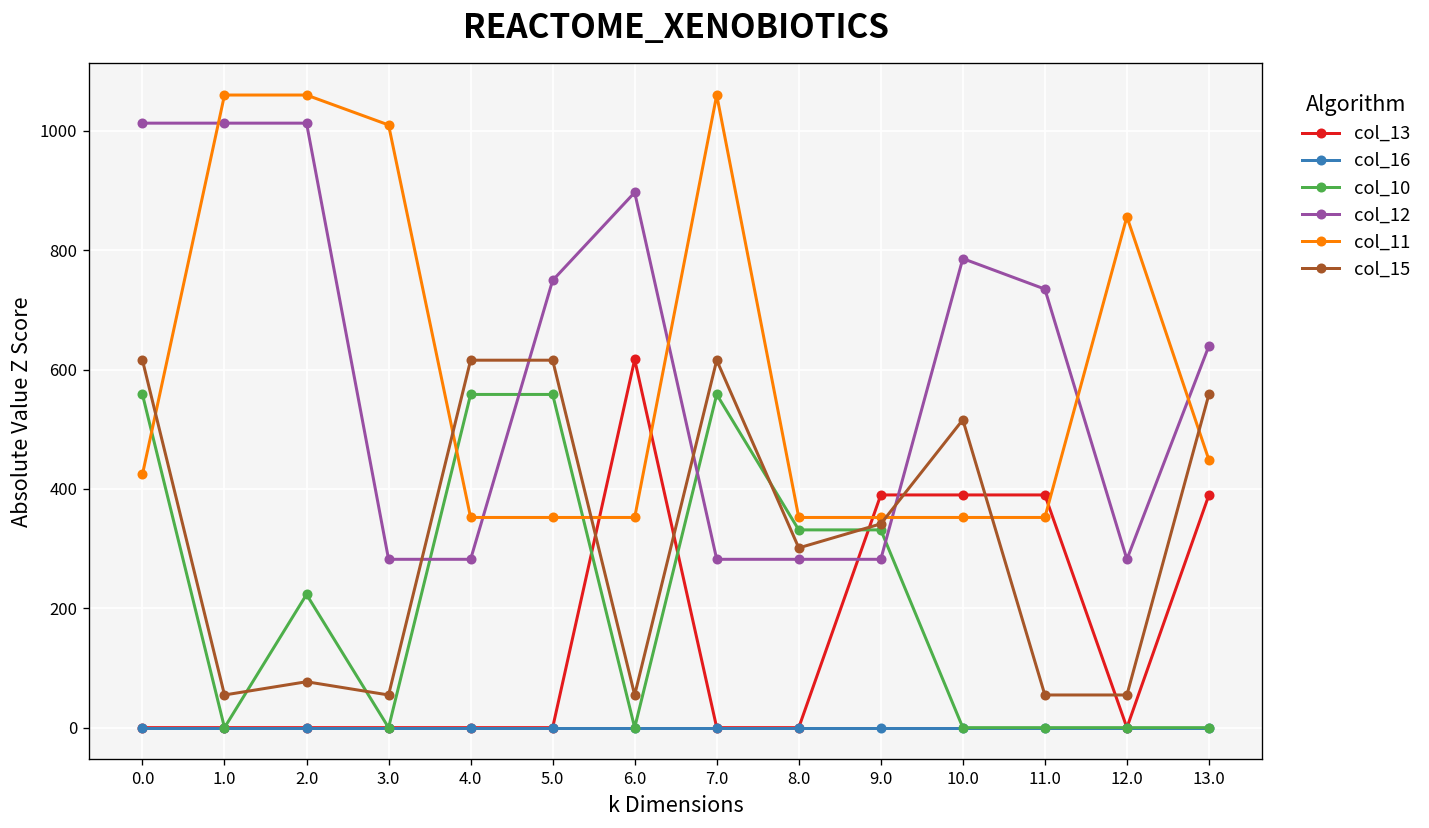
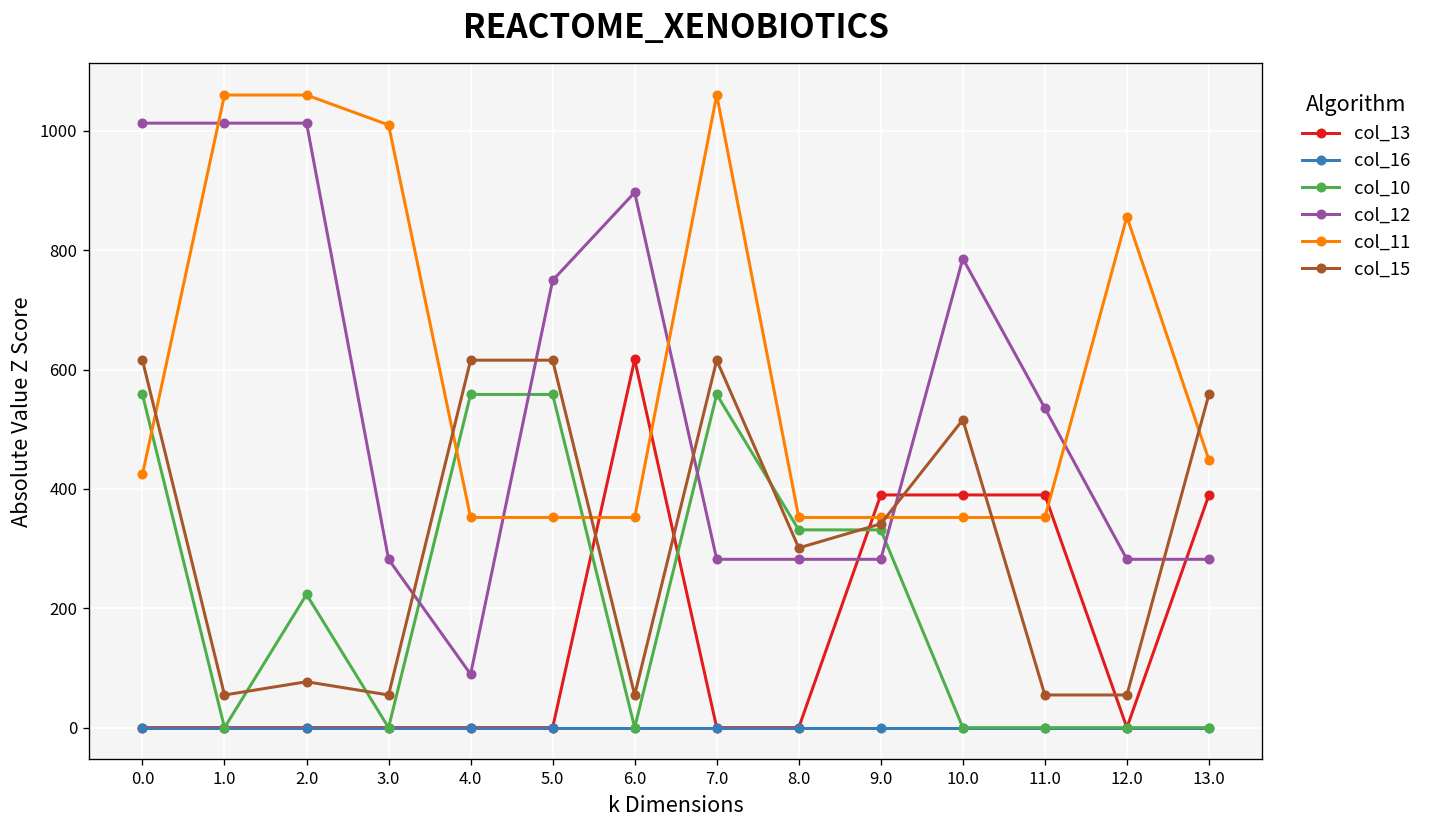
col_12, 4.0: 280 -> 90
col_12, 11.0: 740 -> 540
col_12, 13.0: 640 -> 280
